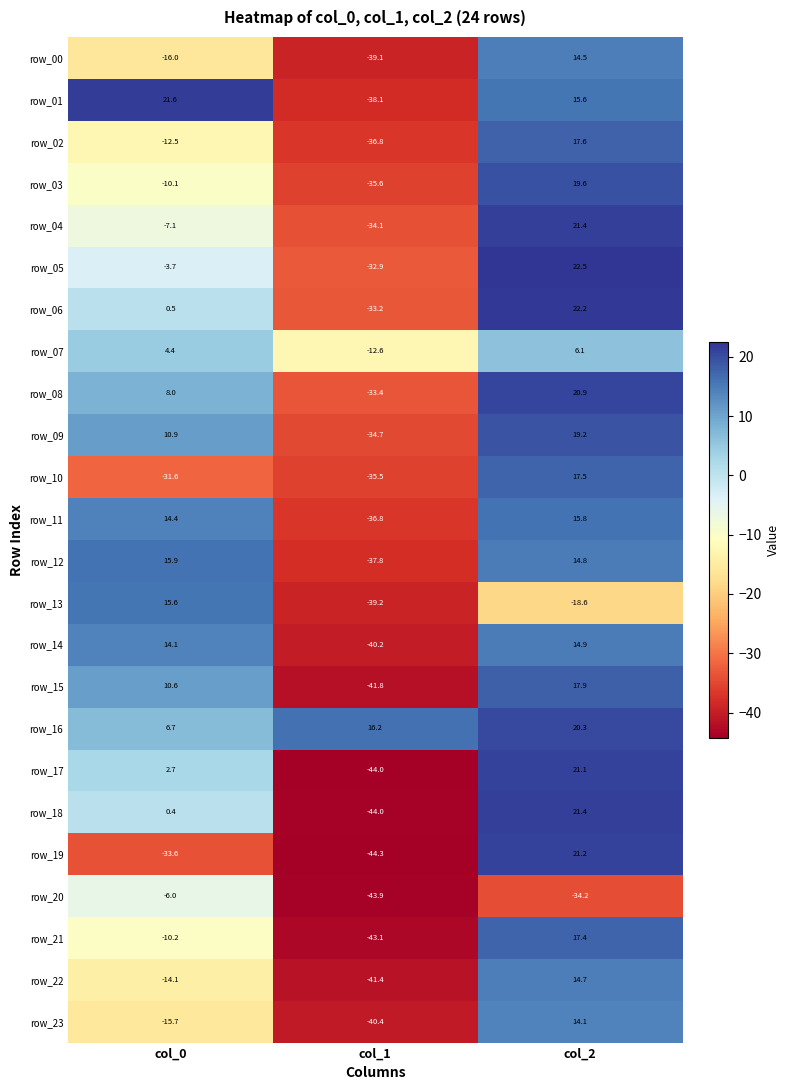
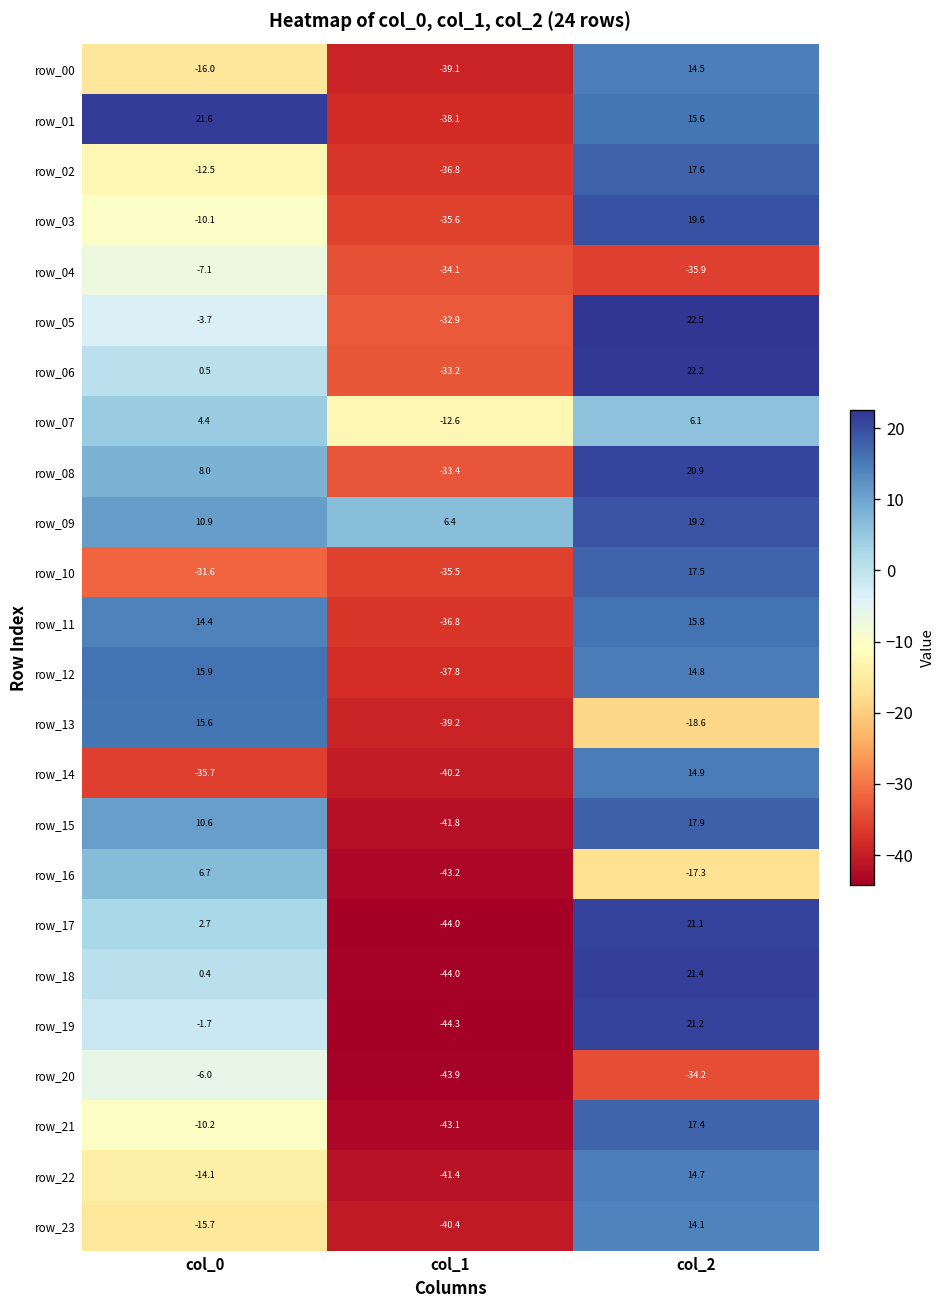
row_04, col_2: 21.4 -> -35.9
row_09, col_1: -34.7 -> 6.4
row_14, col_0: 14.1 -> -35.7
row_16, col_1: 16.2 -> -43.2
row_16, col_2: 20.3 -> -17.3
row_19, col_0: -33.6 -> -1.7
